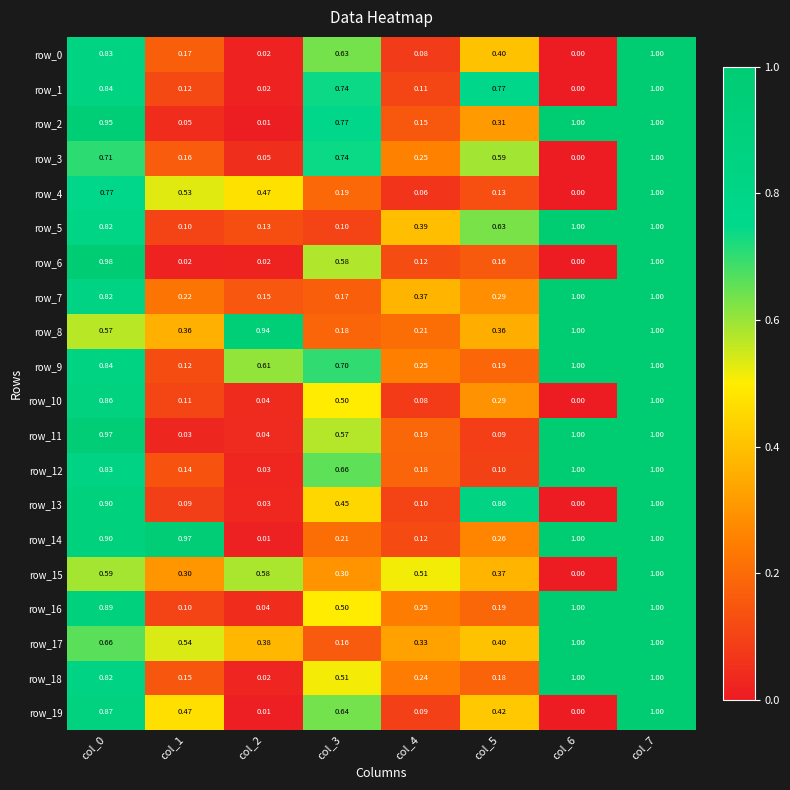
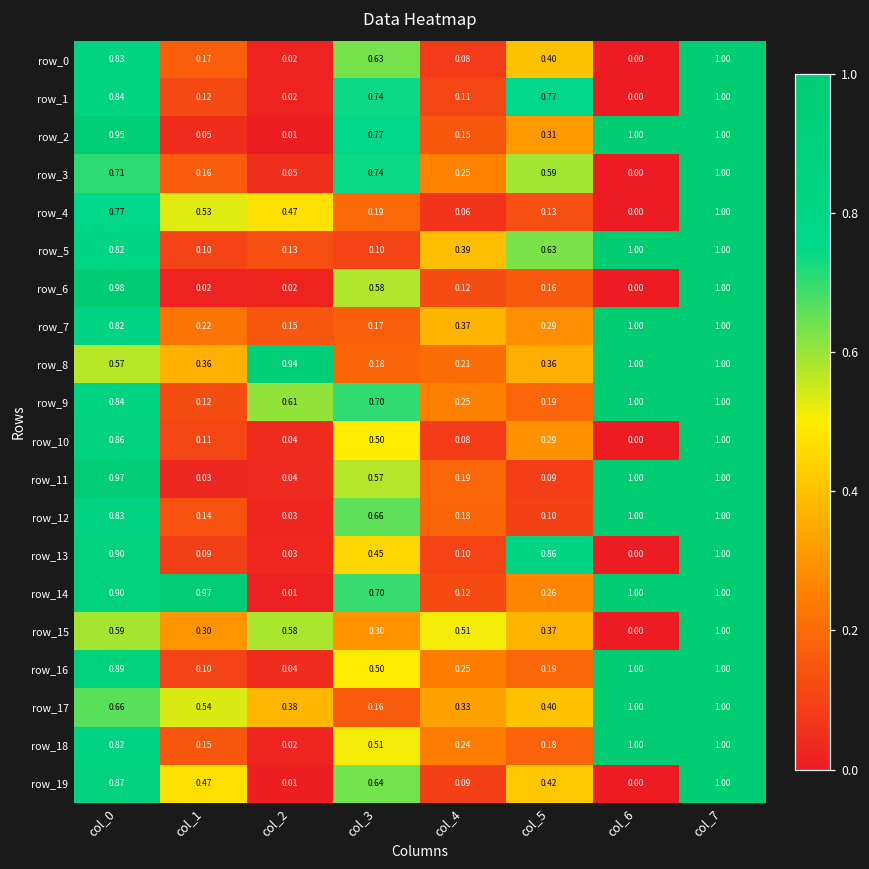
row_14, col_3: 0.21 -> 0.70
